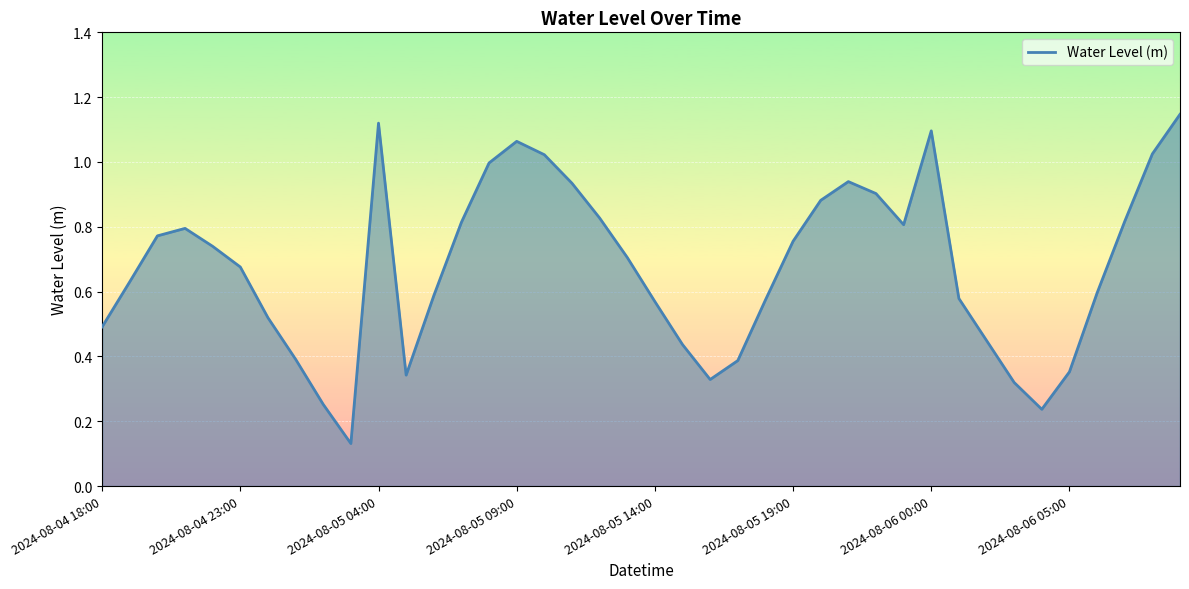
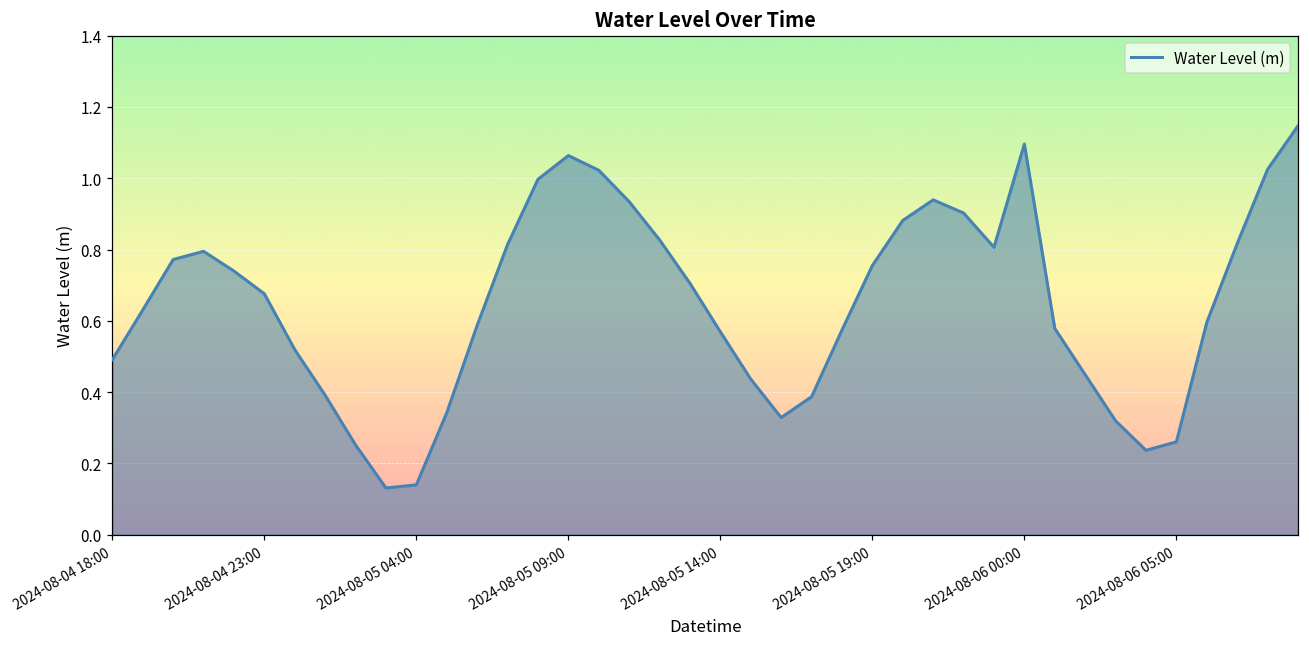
2024-08-05 04:00: 1.12 -> 0.14
2024-08-06 05:00: 0.35 -> 0.26
